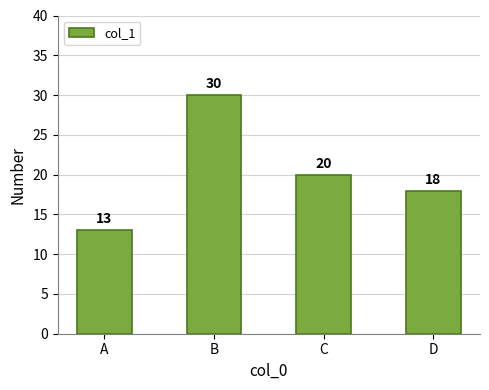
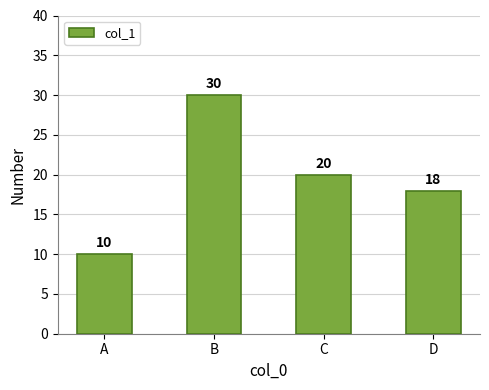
A: 13 -> 10
